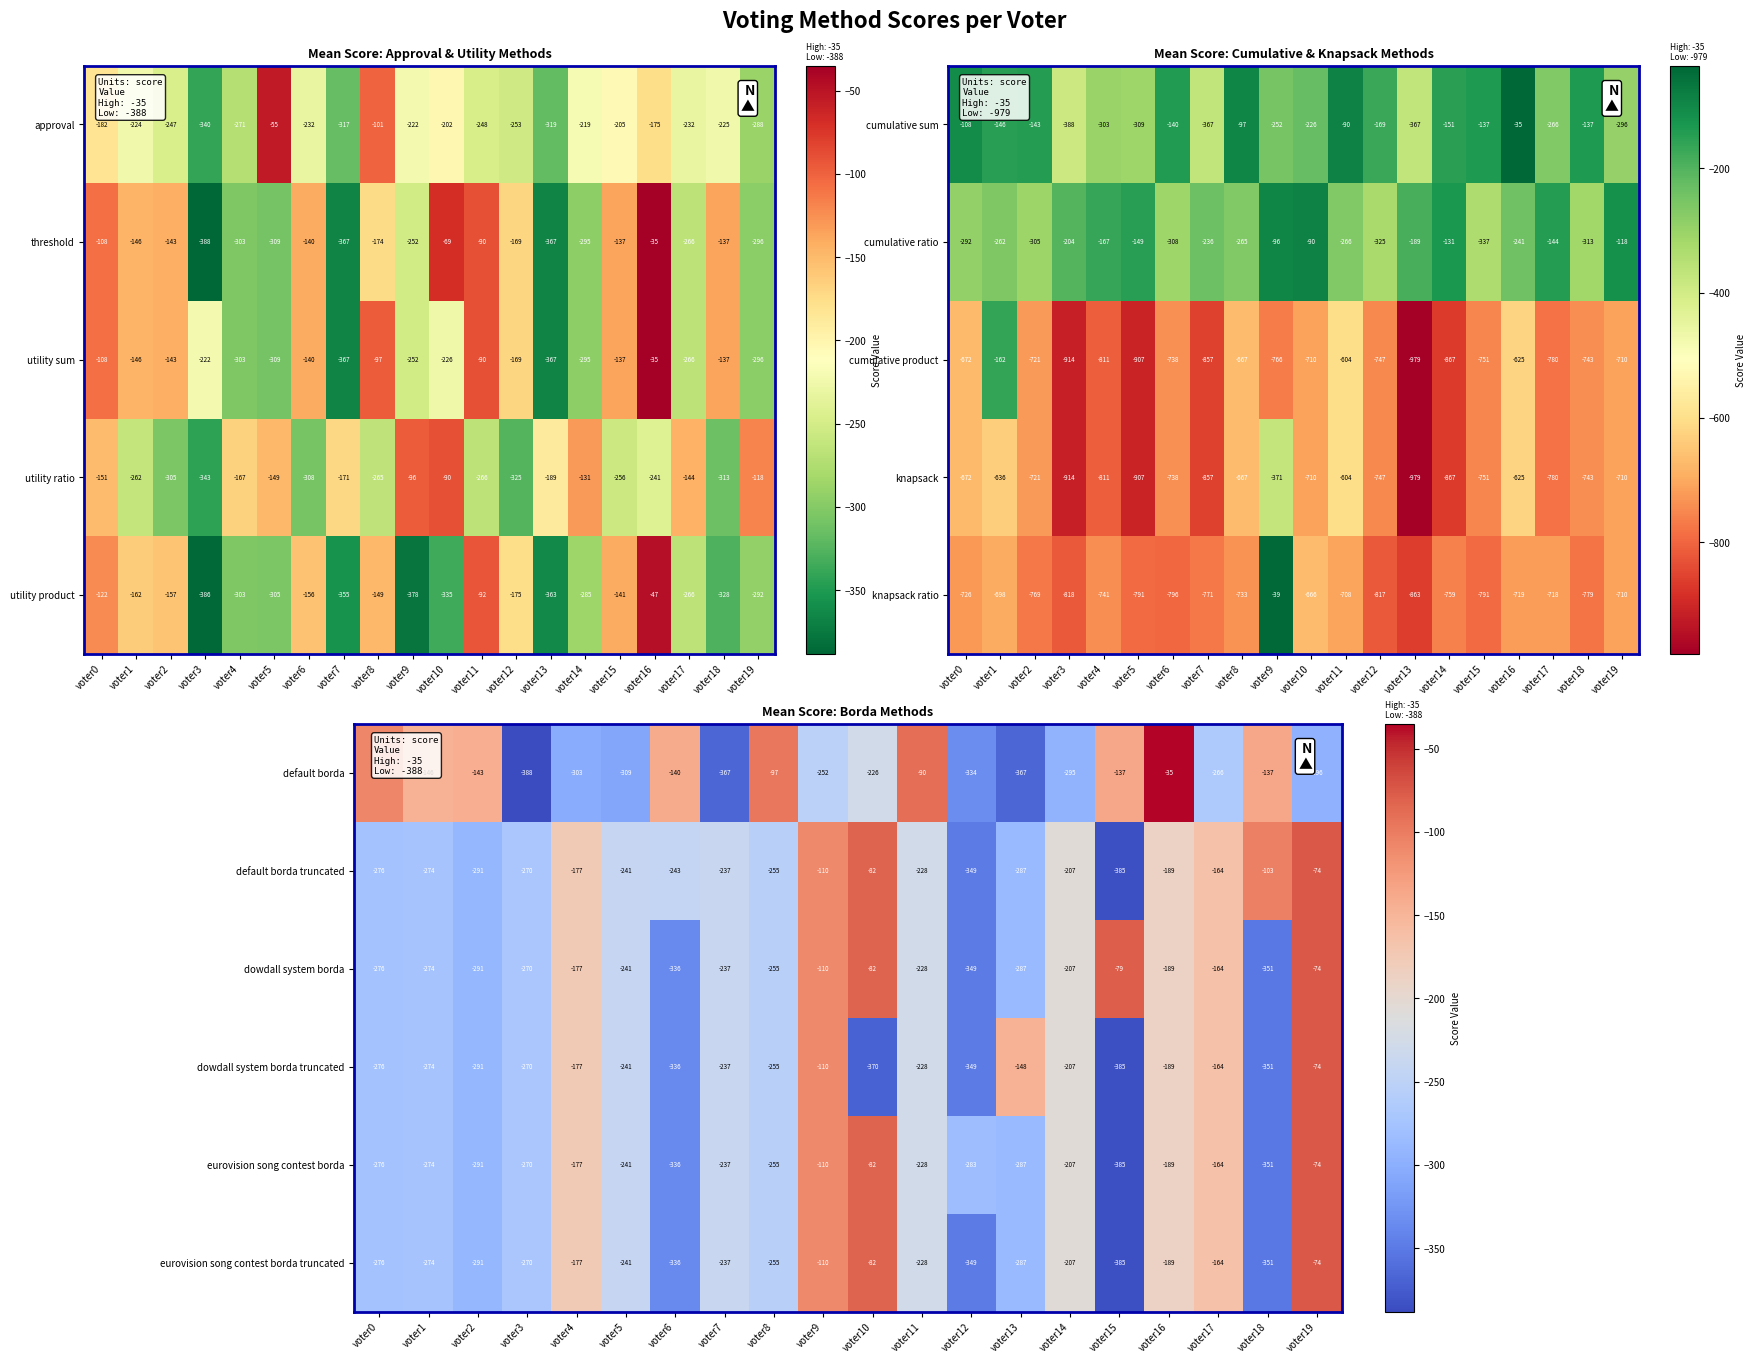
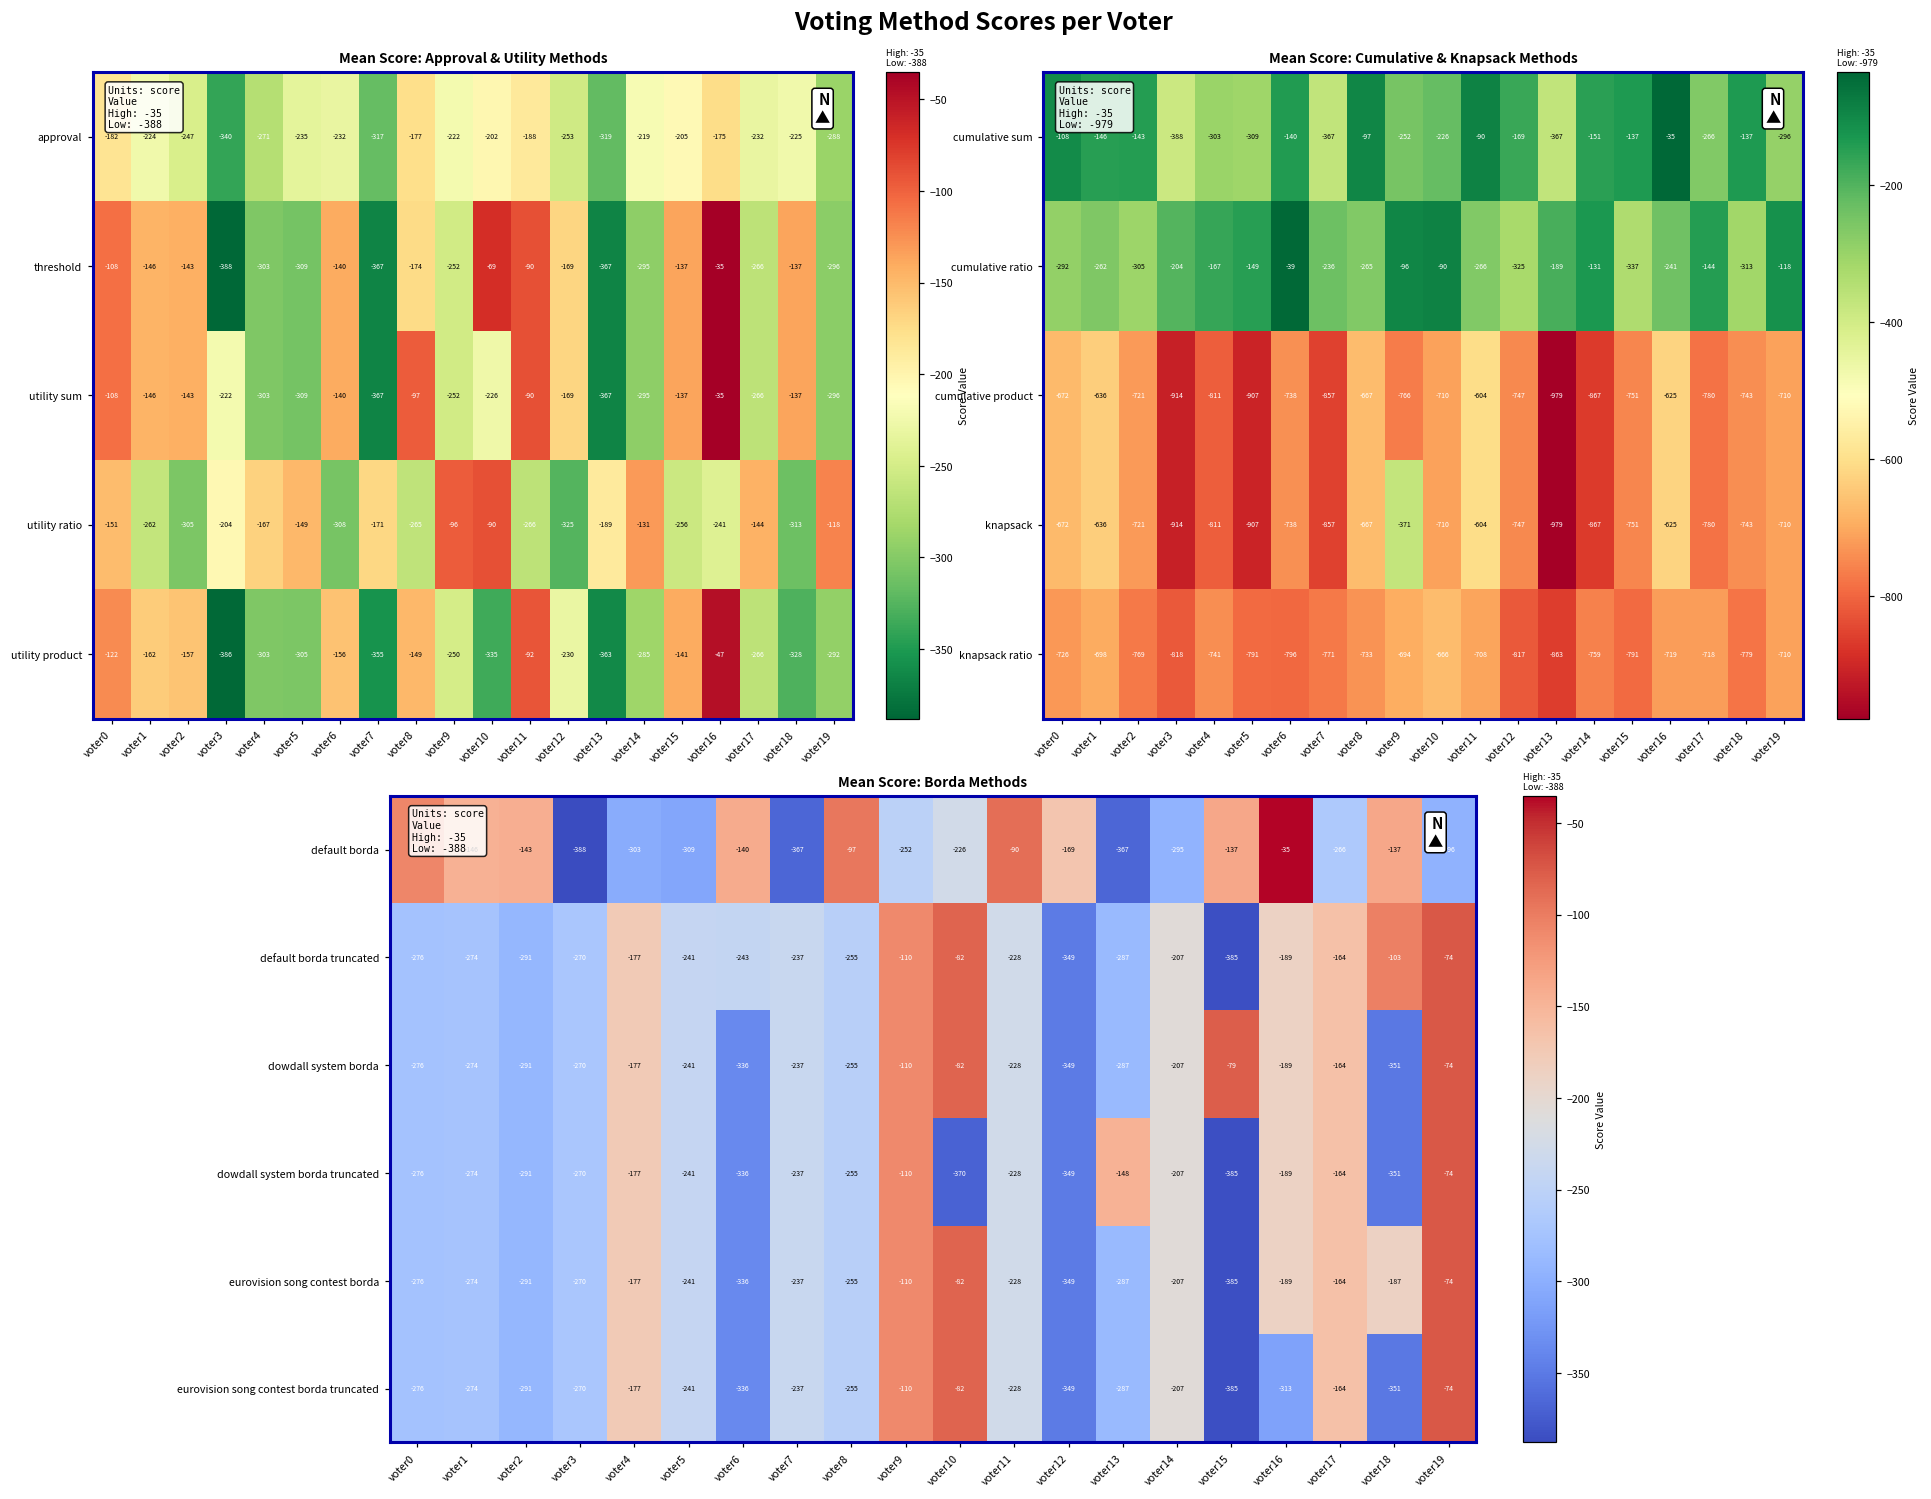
Mean Score: Approval & Utility Methods, approval, voter5: -55 -> -235
Mean Score: Approval & Utility Methods, approval, voter8: -101 -> -177
Mean Score: Approval & Utility Methods, approval, voter11: -248 -> -188
Mean Score: Approval & Utility Methods, utility ratio, voter3: -343 -> -204
Mean Score: Approval & Utility Methods, utility product, voter9: -378 -> -250
Mean Score: Approval & Utility Methods, utility product, voter12: -175 -> -230
Mean Score: Cumulative & Knapsack Methods, cumulative ratio, voter6: -308 -> -39
Mean Score: Cumulative & Knapsack Methods, cumulative product, voter1: -162 -> -636
Mean Score: Cumulative & Knapsack Methods, knapsack ratio, voter9: -39 -> -694
Mean Score: Borda Methods, default borda, voter12: -334 -> -169
Mean Score: Borda Methods, eurovision song contest borda, voter12: -283 -> -349
Mean Score: Borda Methods, eurovision song contest borda, voter18: -351 -> -187
Mean Score: Borda Methods, eurovision song contest borda truncated, voter16: -189 -> -313
